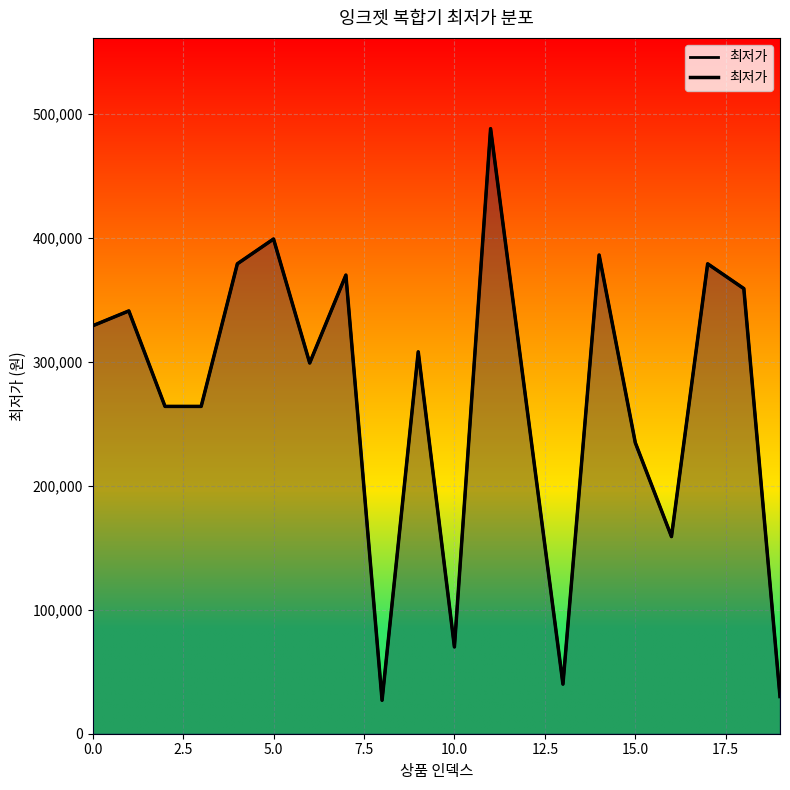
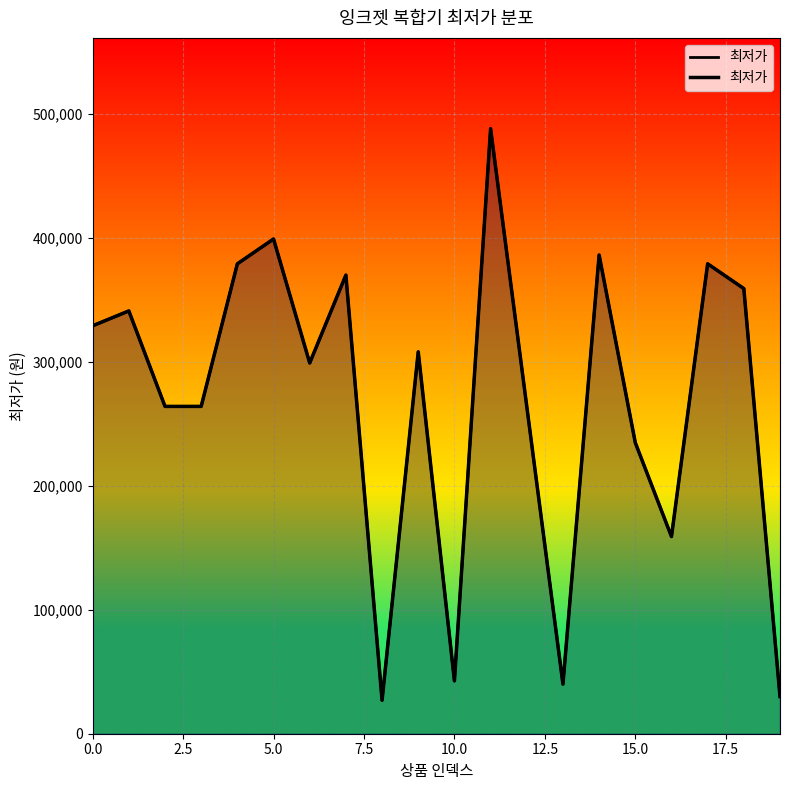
10.0: 70,000 -> 43,000
